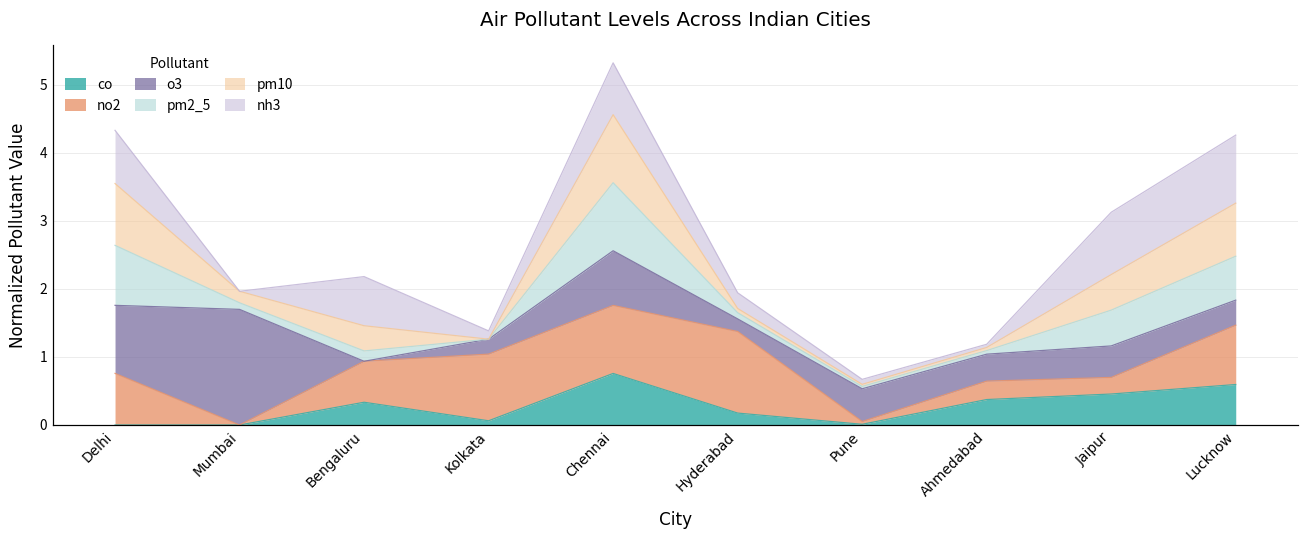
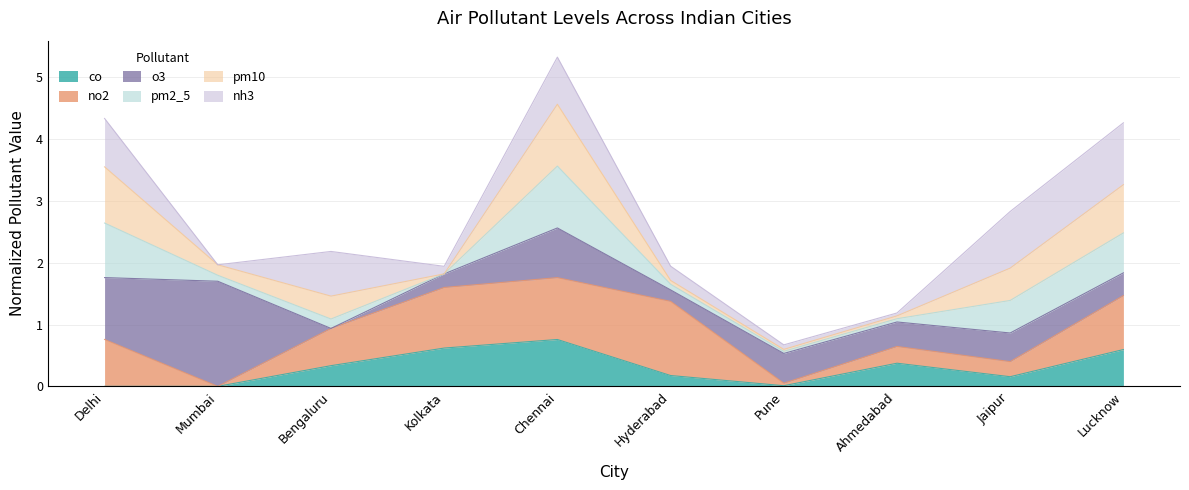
co, Kolkata: 0.1 -> 0.6
co, Jaipur: 0.5 -> 0.2
